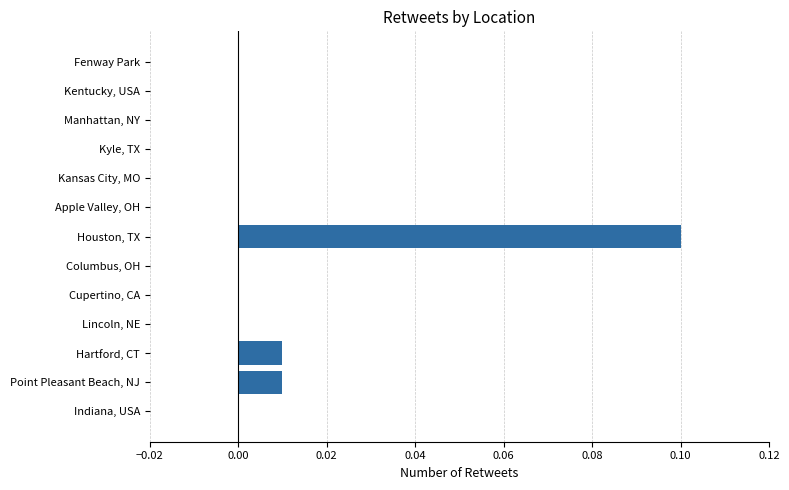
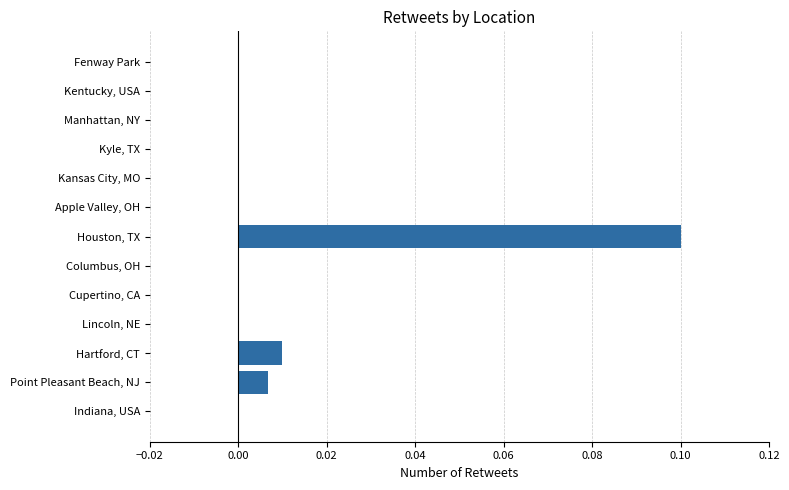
Point Pleasant Beach, NJ: 0.010 -> 0.007
